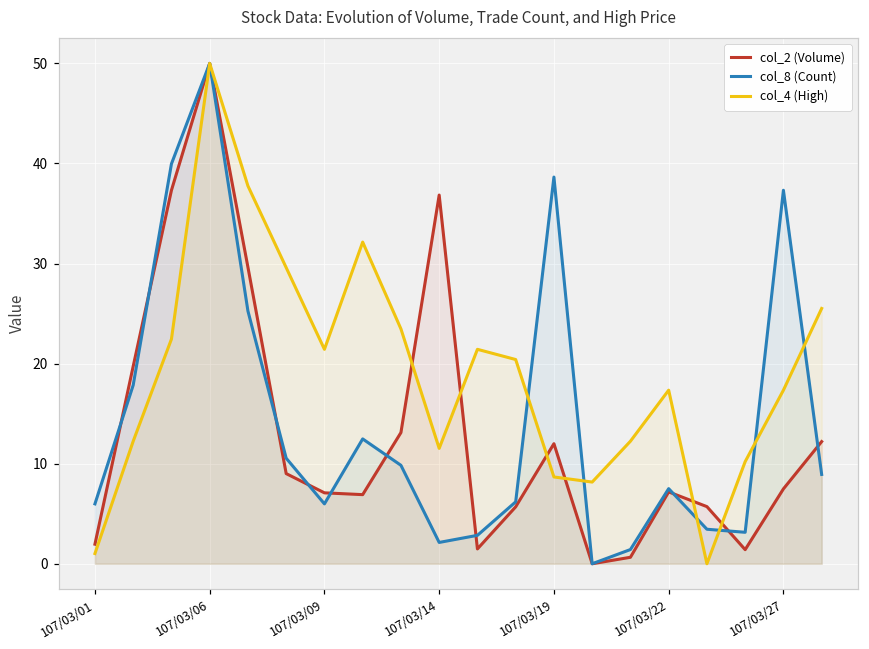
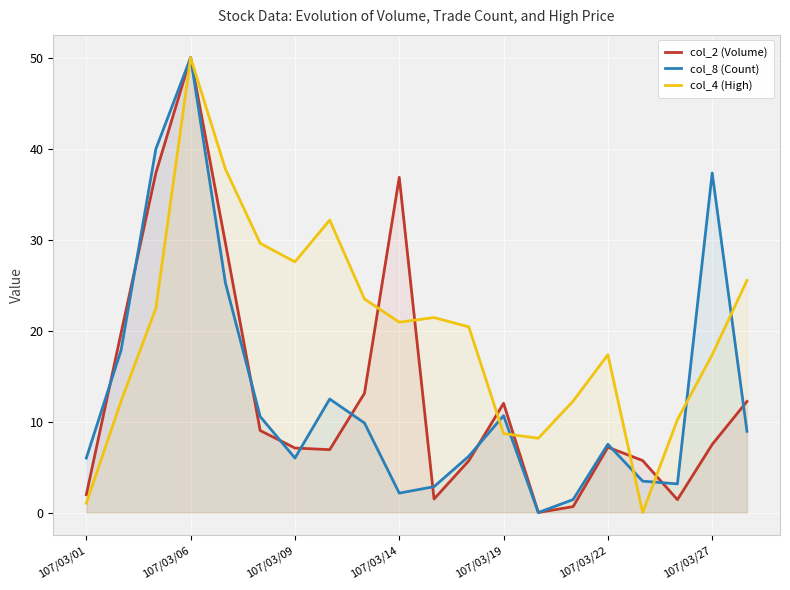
col_4 (High), 107/03/09: 21 -> 28
col_4 (High), 107/03/14: 12 -> 21
col_8 (Count), 107/03/19: 39 -> 11
